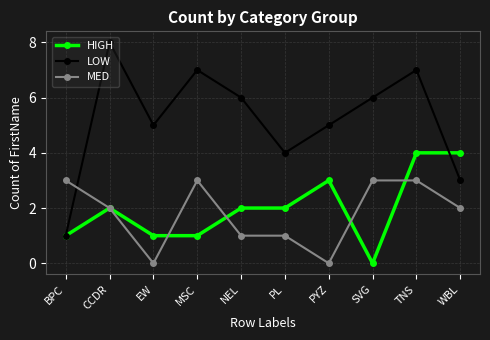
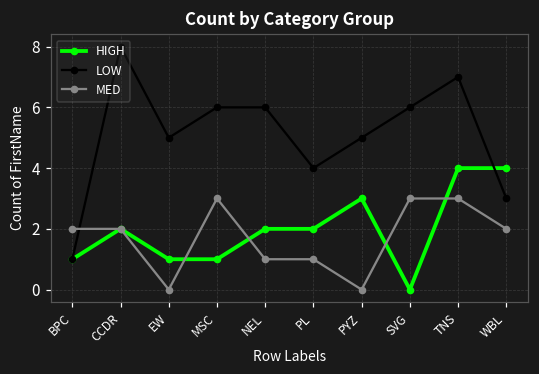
MED, BPC: 3 -> 2
LOW, MSC: 7 -> 6
